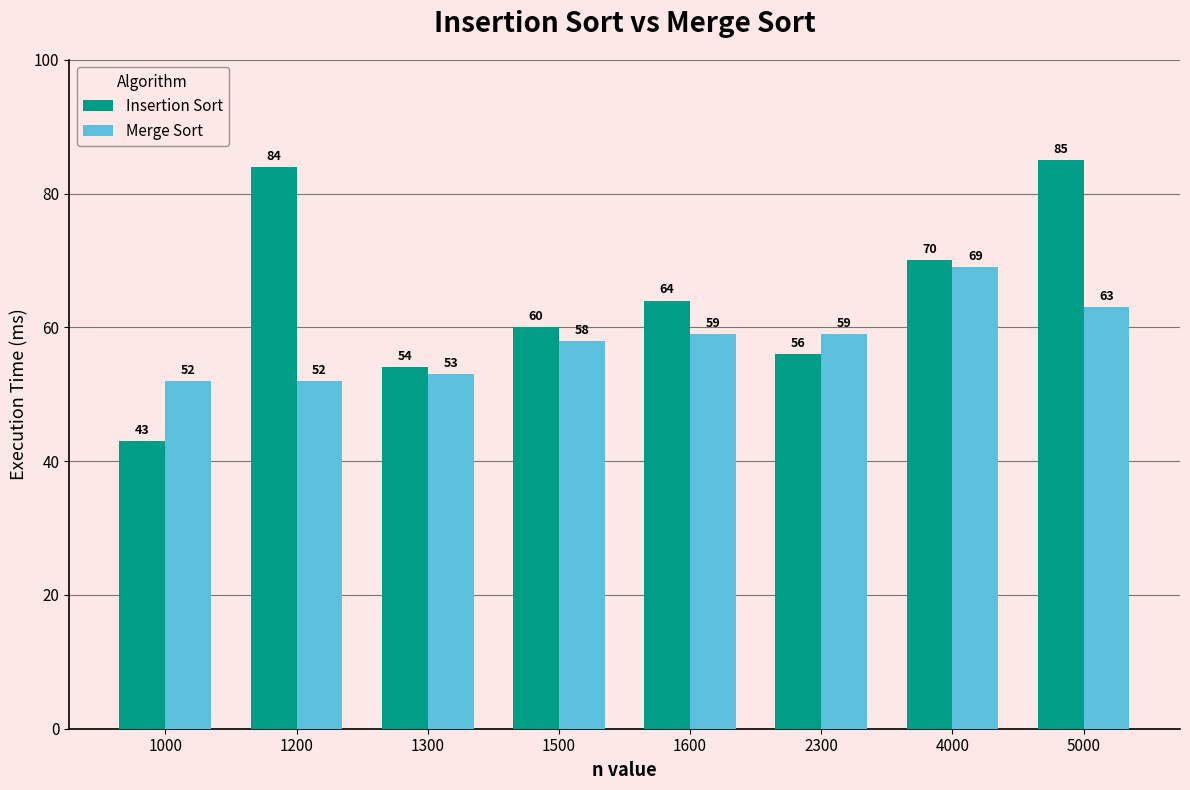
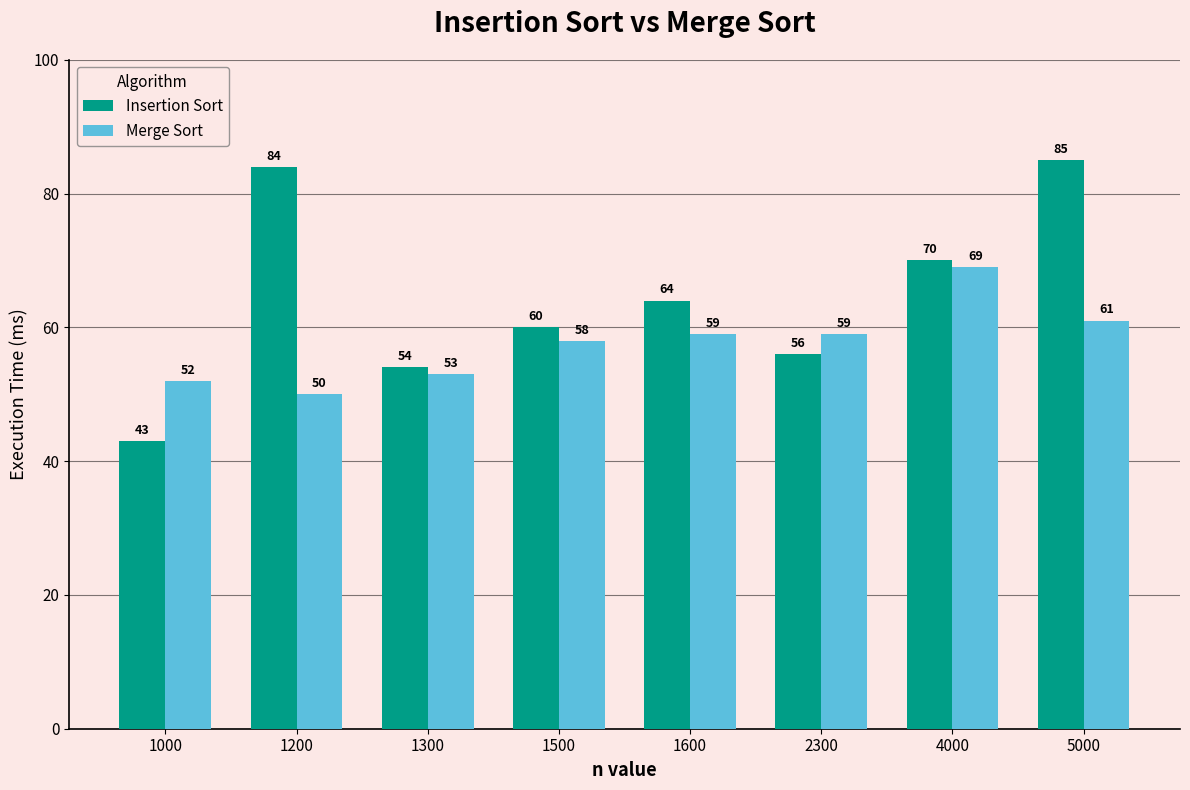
Merge Sort, 1200: 52 -> 50
Merge Sort, 5000: 63 -> 61
